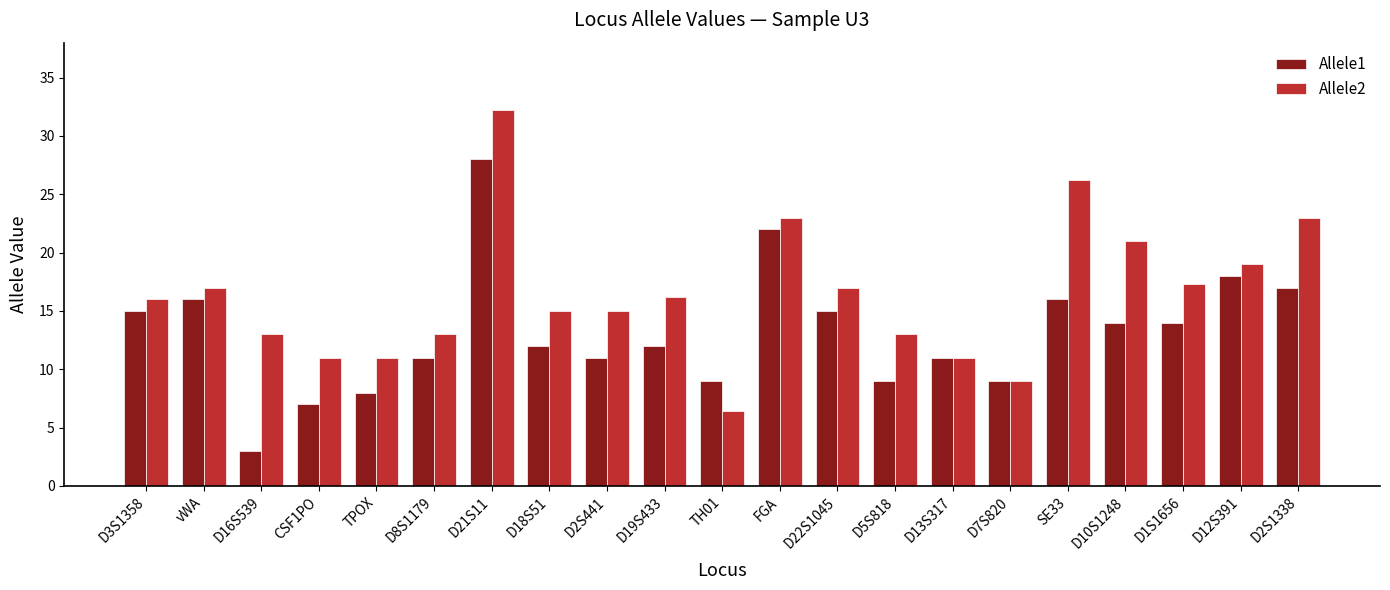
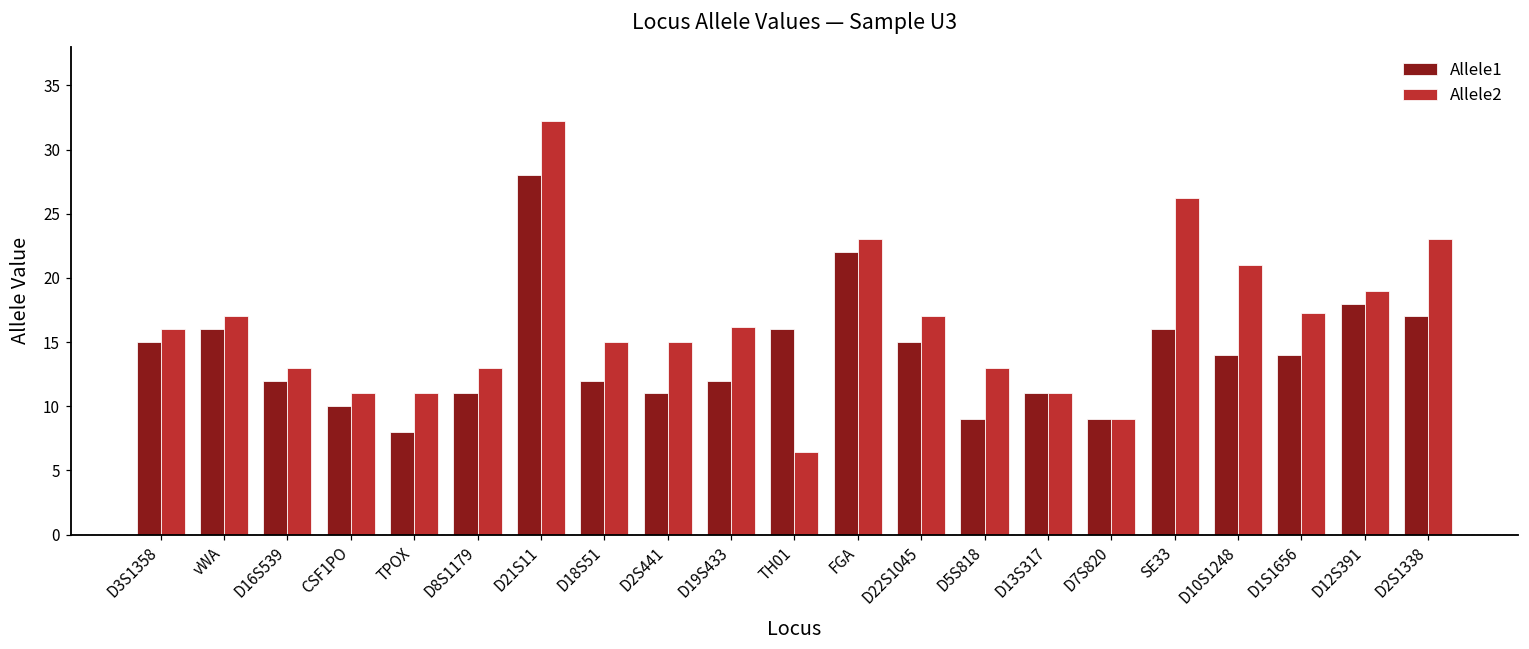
Allele1, D16S539: 3 -> 12
Allele1, CSF1PO: 7 -> 10
Allele1, TH01: 9 -> 16
